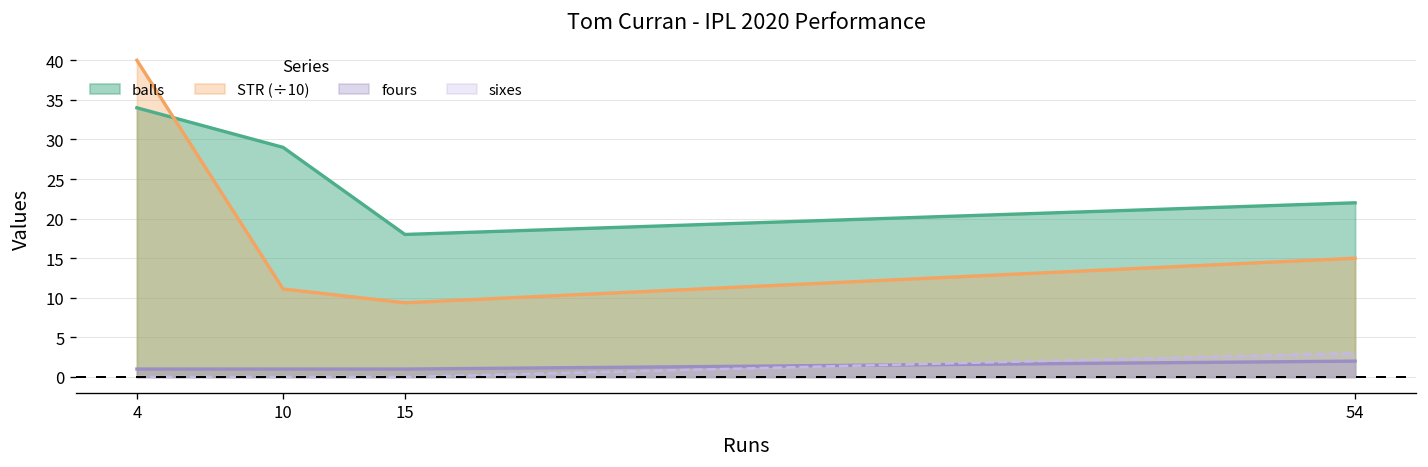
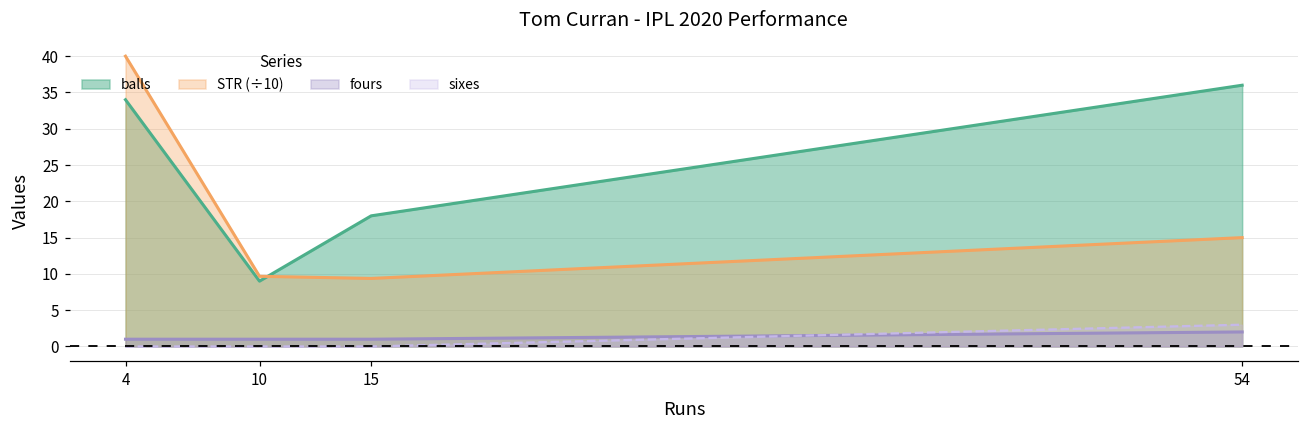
balls, 10: 29 -> 9
STR (÷10), 10: 11 -> 10
balls, 54: 22 -> 36
